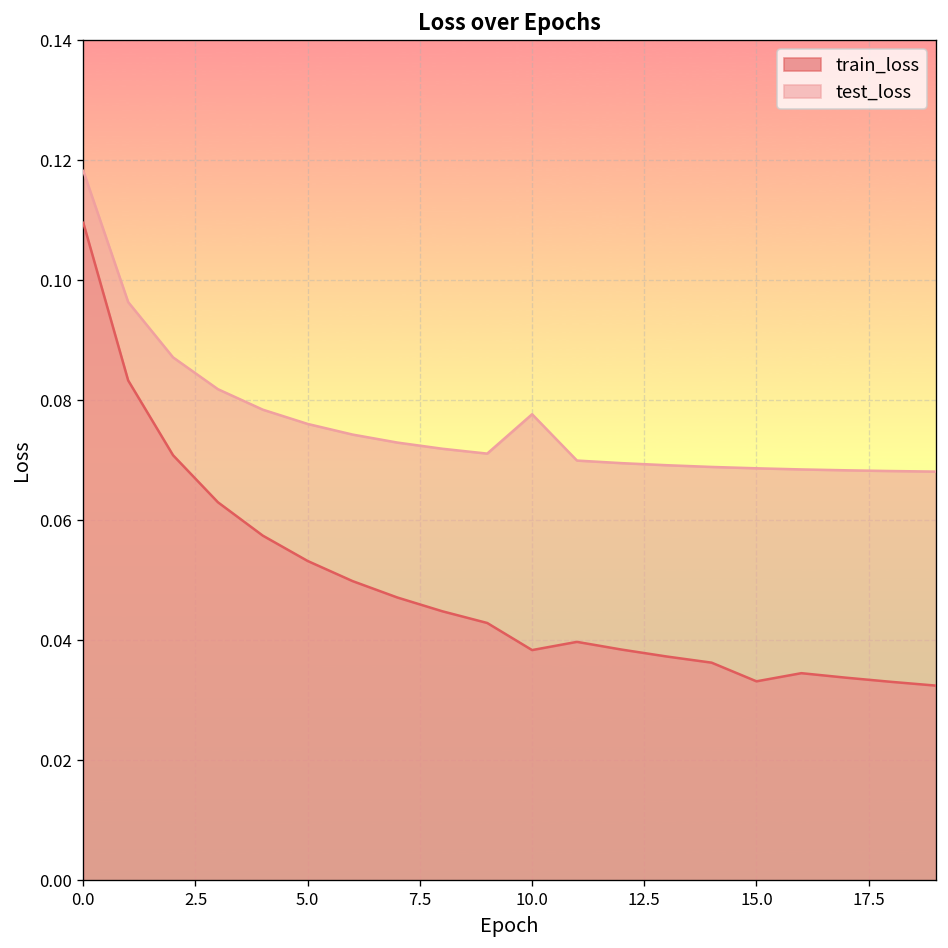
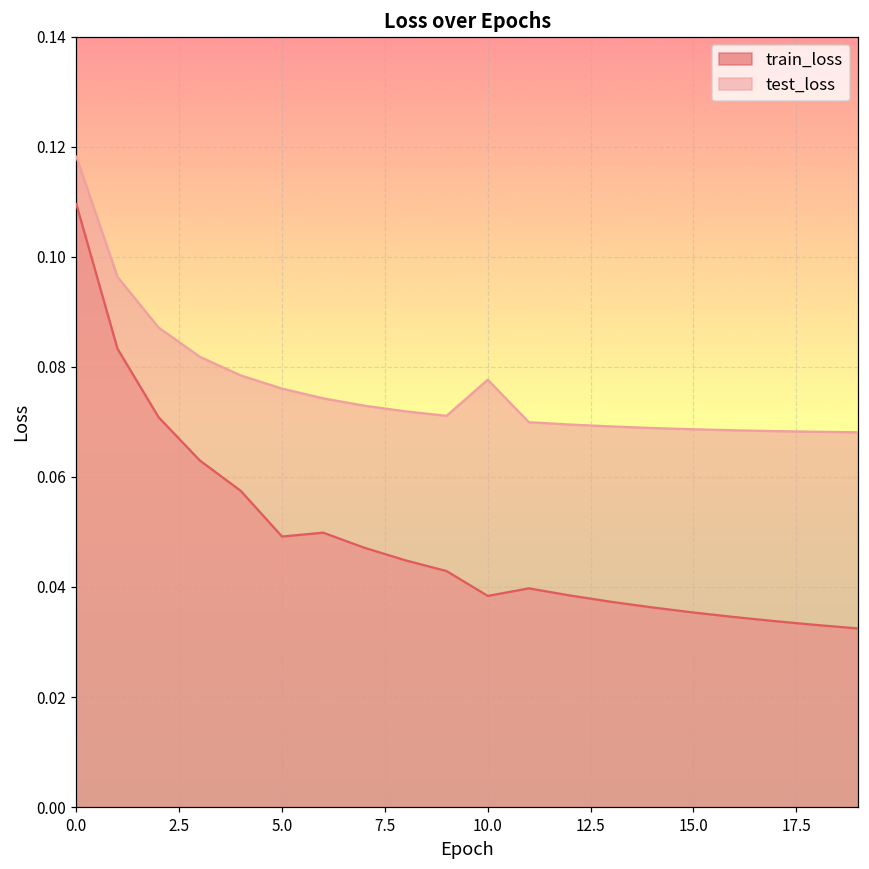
train_loss, 5.0: 0.053 -> 0.049
train_loss, 15.0: 0.033 -> 0.035
